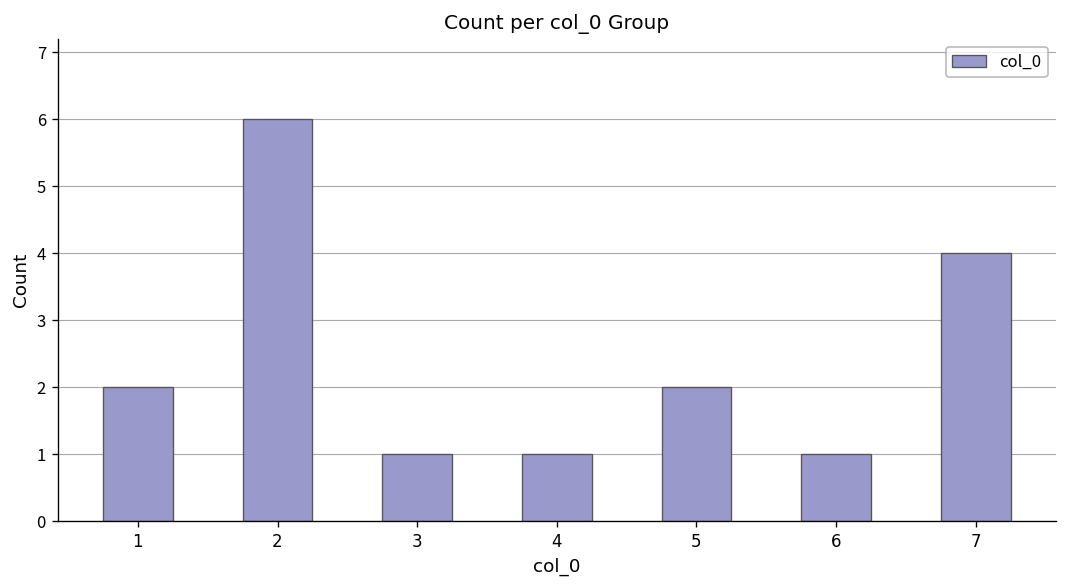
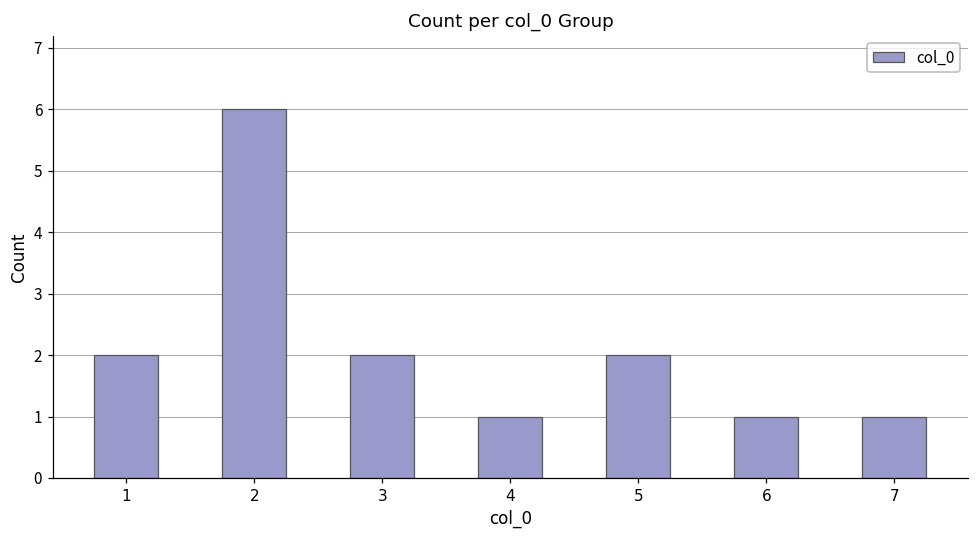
3: 1 -> 2
7: 4 -> 1
